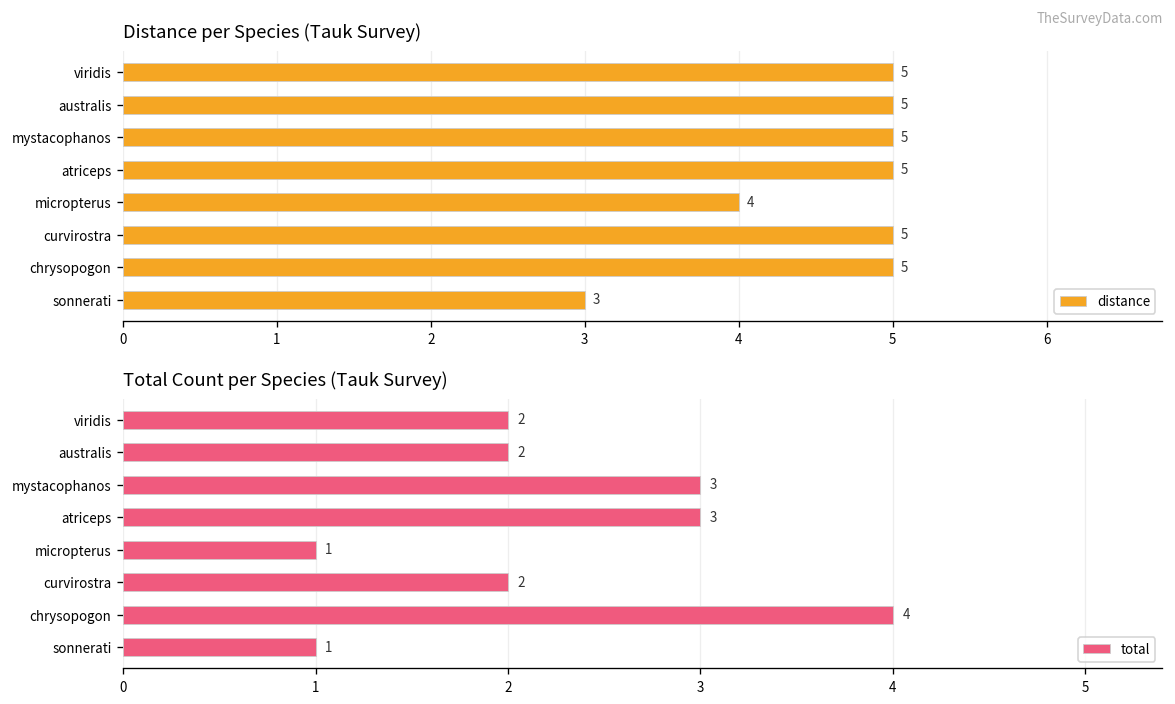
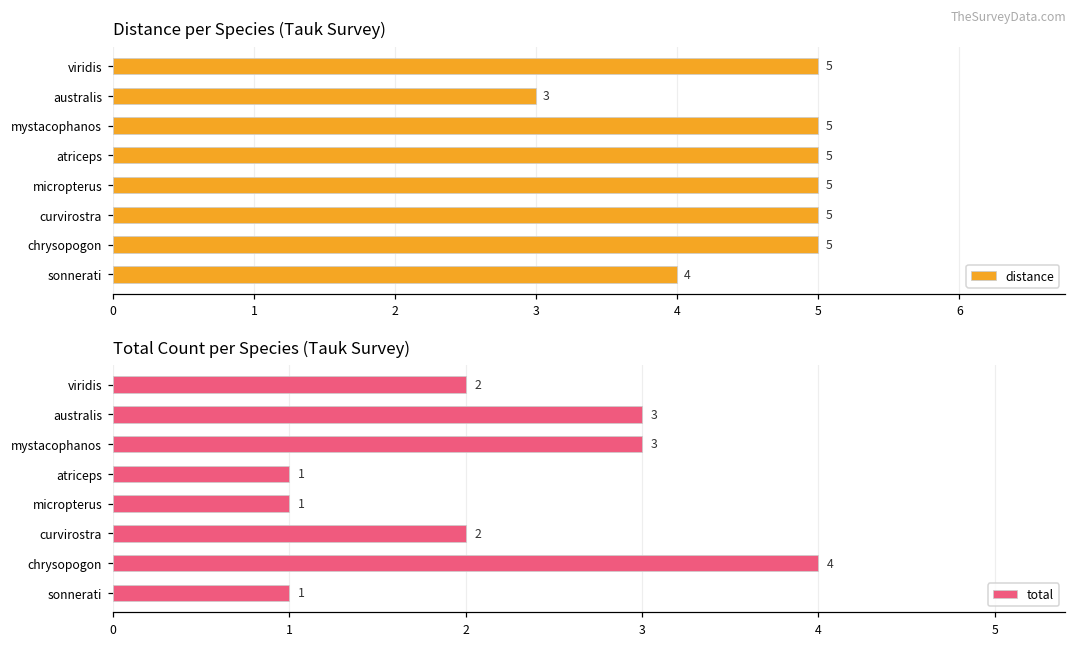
Distance per Species (Tauk Survey), australis: 5 -> 3
Distance per Species (Tauk Survey), micropterus: 4 -> 5
Distance per Species (Tauk Survey), sonnerati: 3 -> 4
Total Count per Species (Tauk Survey), australis: 2 -> 3
Total Count per Species (Tauk Survey), atriceps: 3 -> 1
